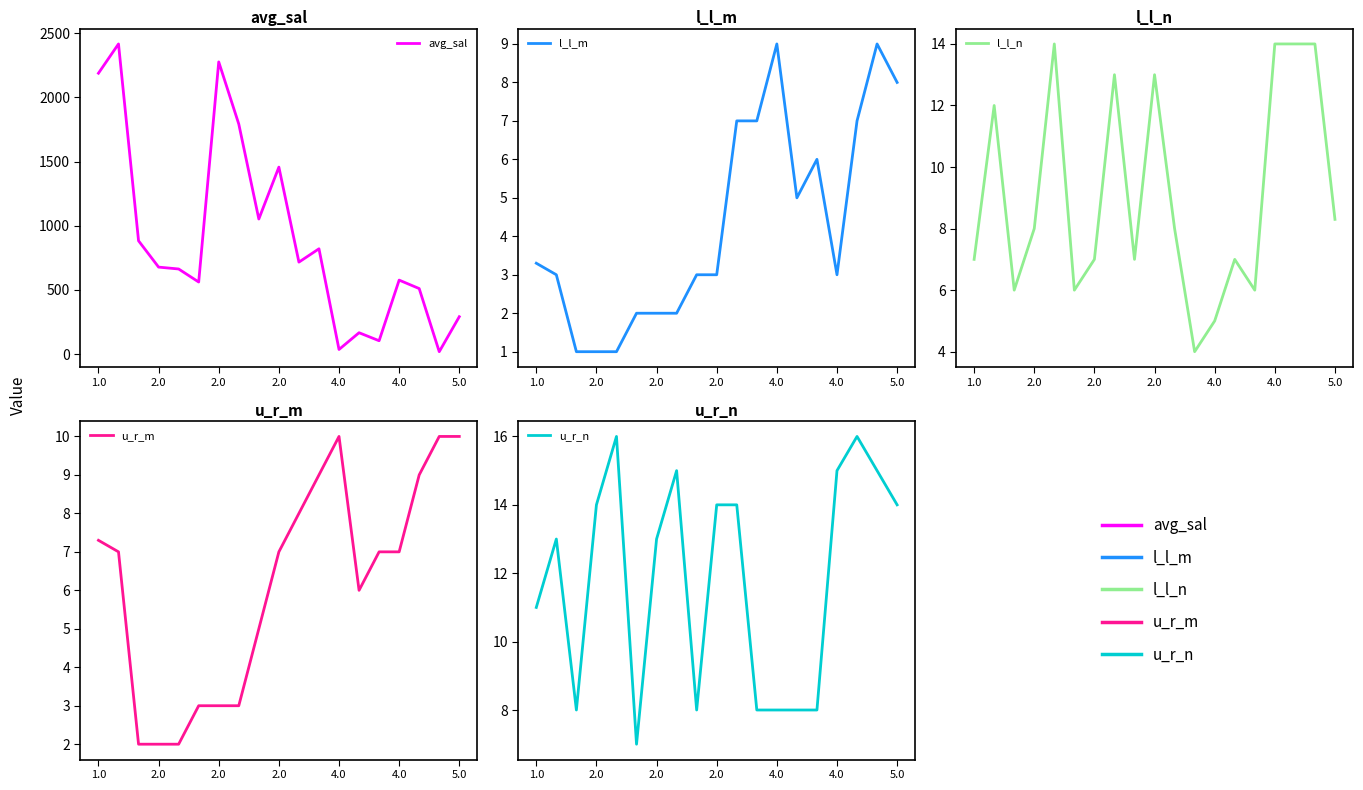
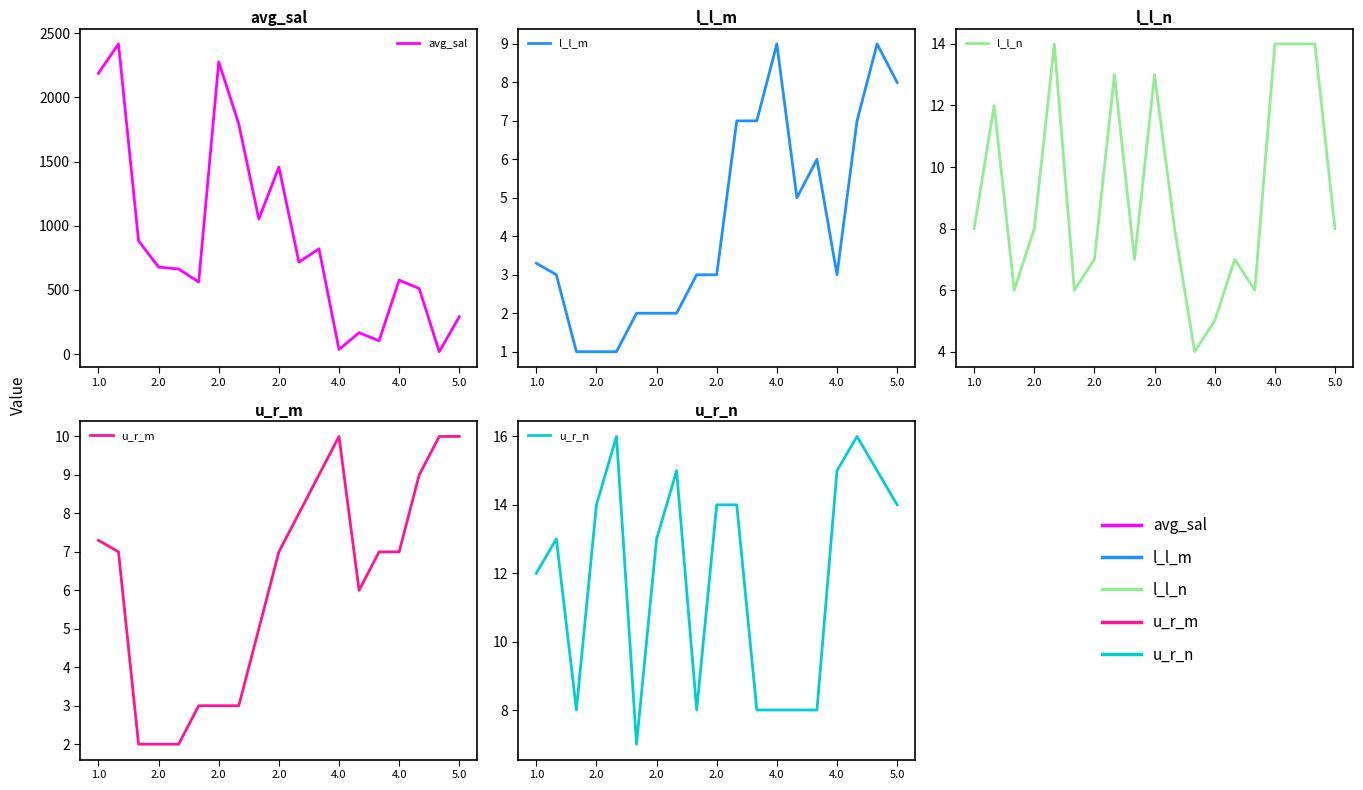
l_l_n, 1.0: 7 -> 8
l_l_n, 5.0: 8.3 -> 8.0
u_r_n, 1.0: 11 -> 12
